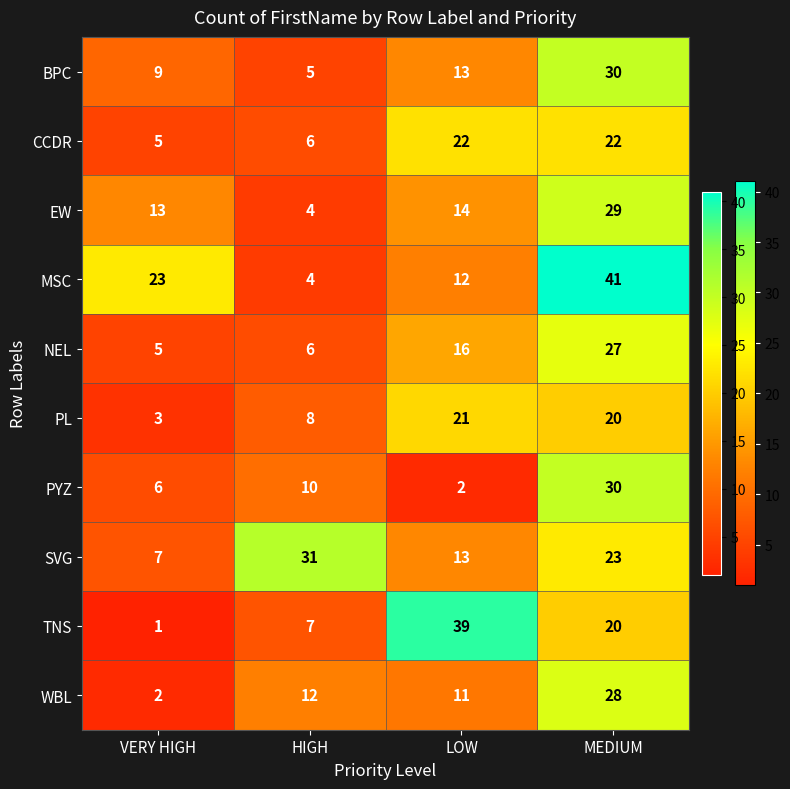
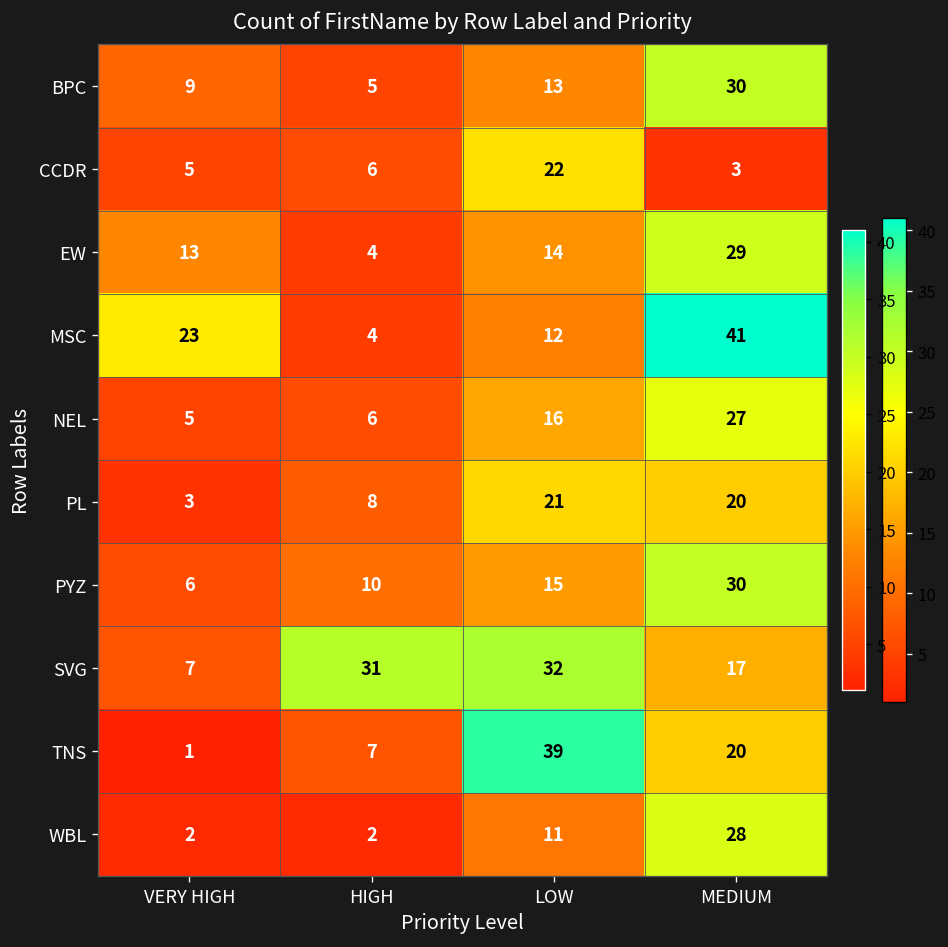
CCDR, MEDIUM: 22 -> 3
PYZ, LOW: 2 -> 15
SVG, LOW: 13 -> 32
SVG, MEDIUM: 23 -> 17
WBL, HIGH: 12 -> 2
